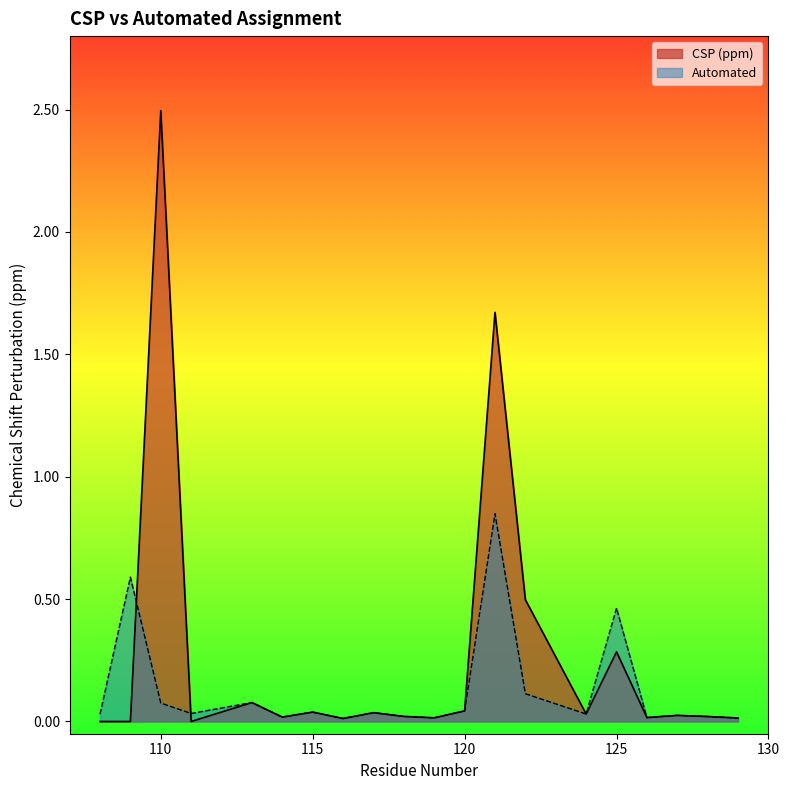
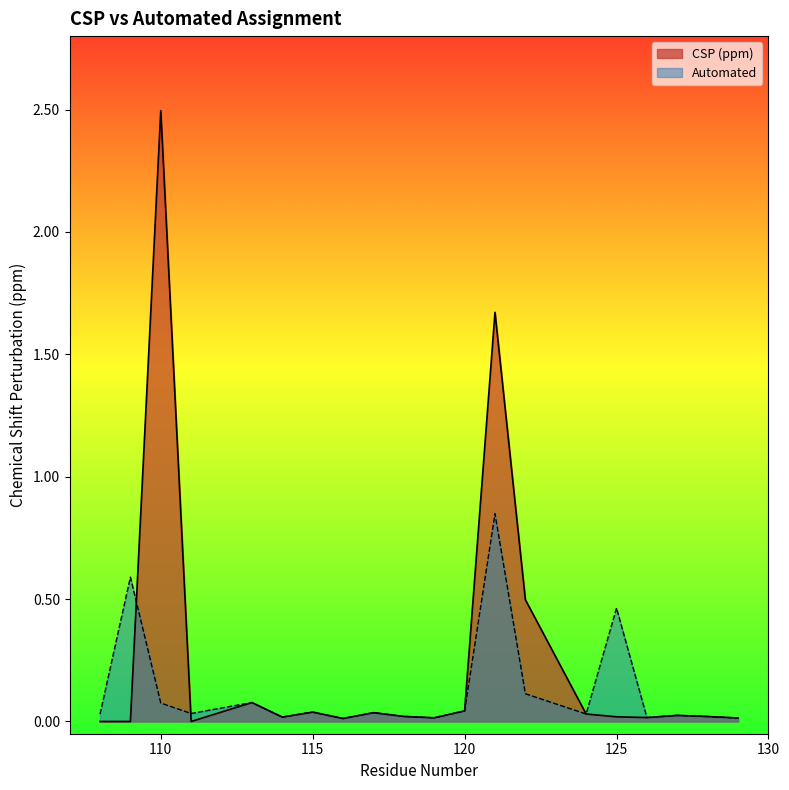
CSP (ppm), 125: 0.28 -> 0.02
